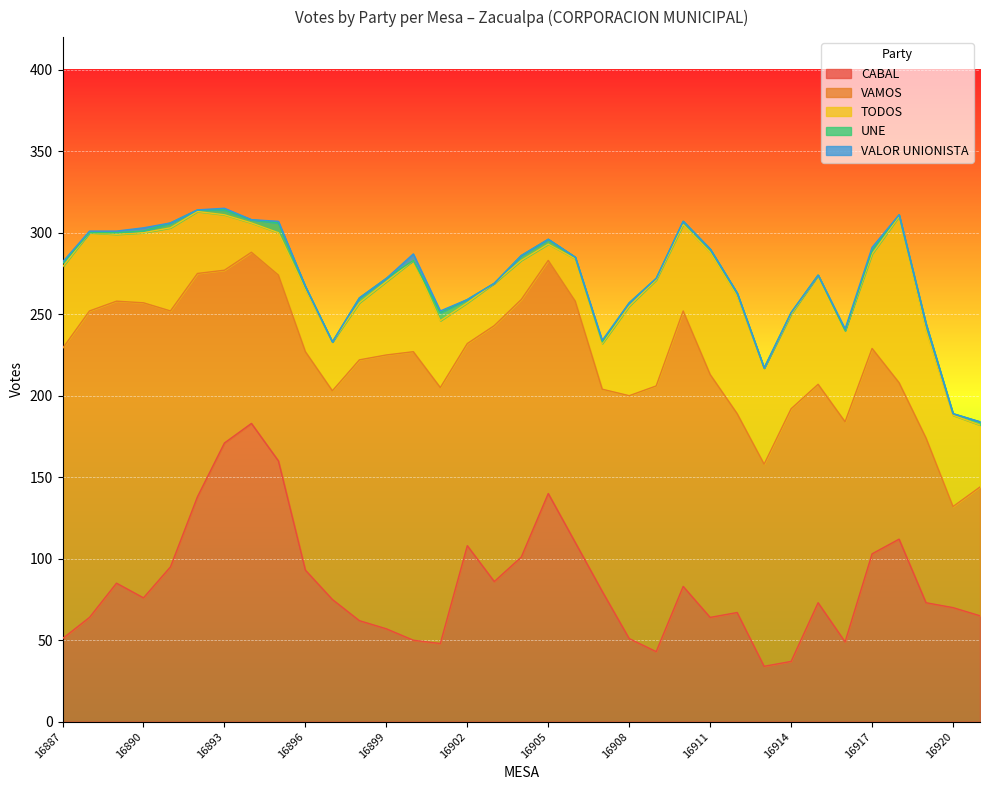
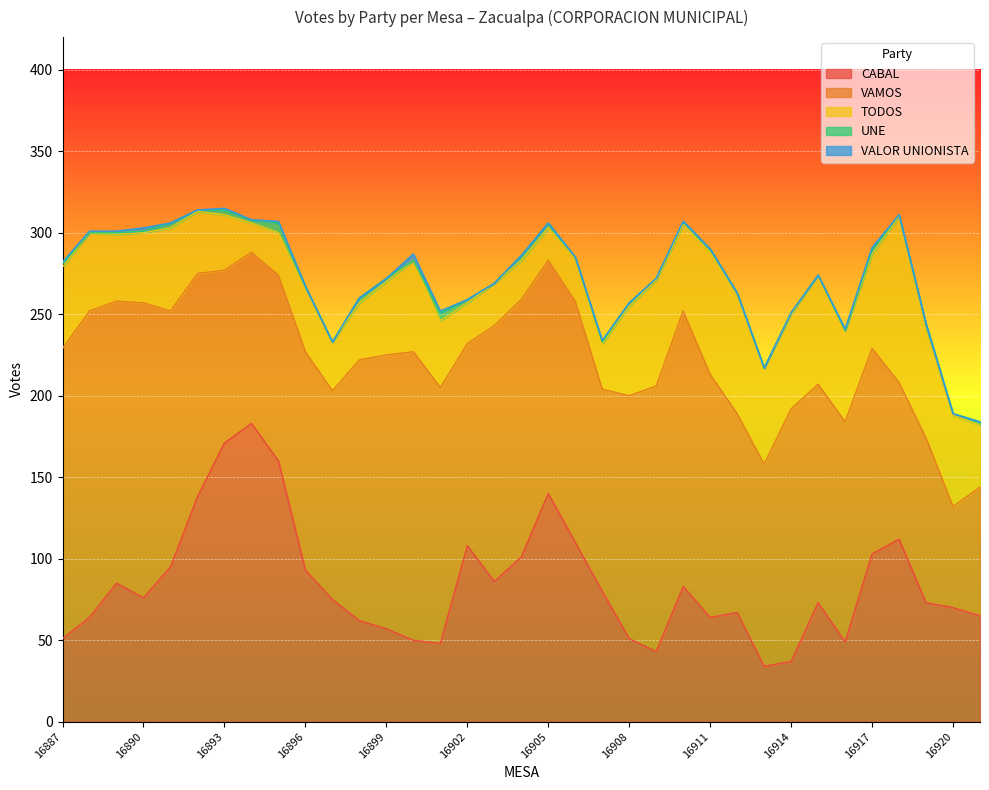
TODOS, 16905: 10 -> 20
